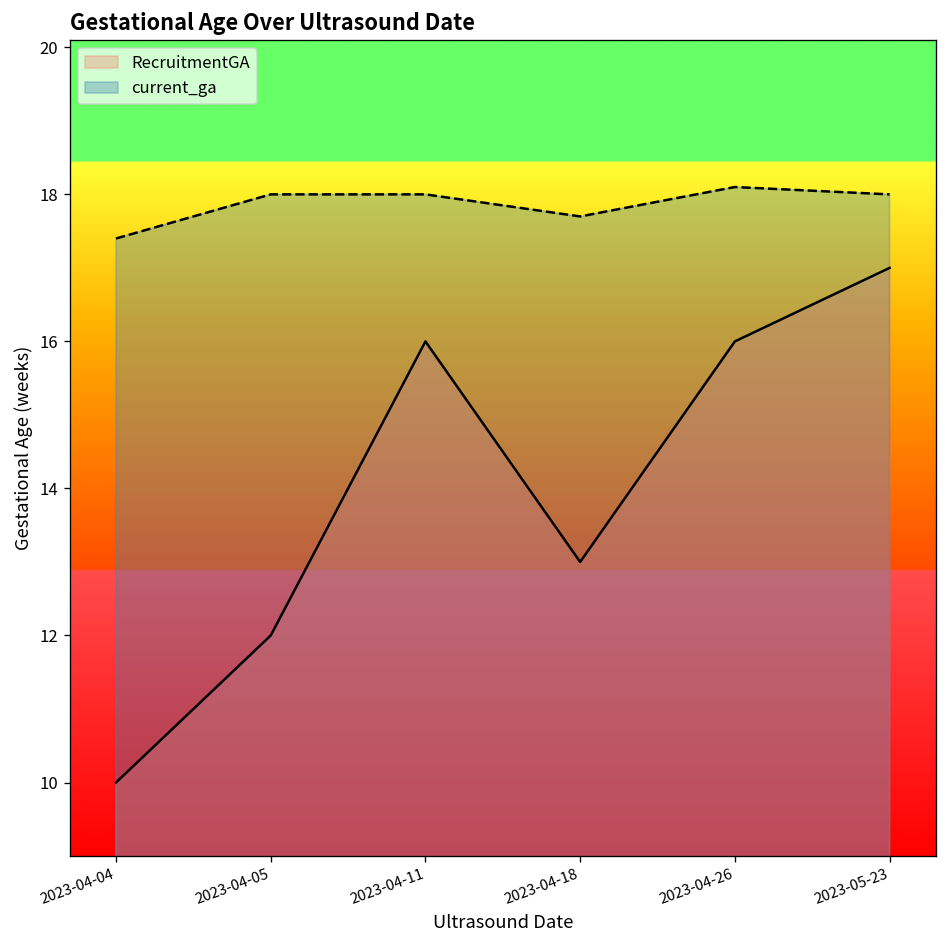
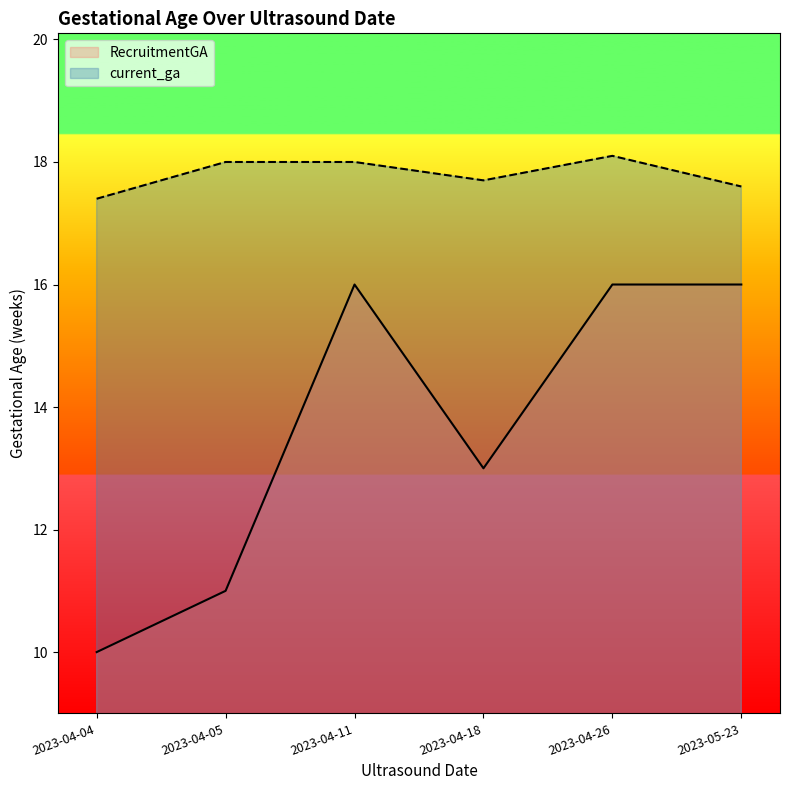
RecruitmentGA, 2023-04-05: 12 -> 11
RecruitmentGA, 2023-05-23: 17 -> 16
current_ga, 2023-05-23: 18.0 -> 17.6
